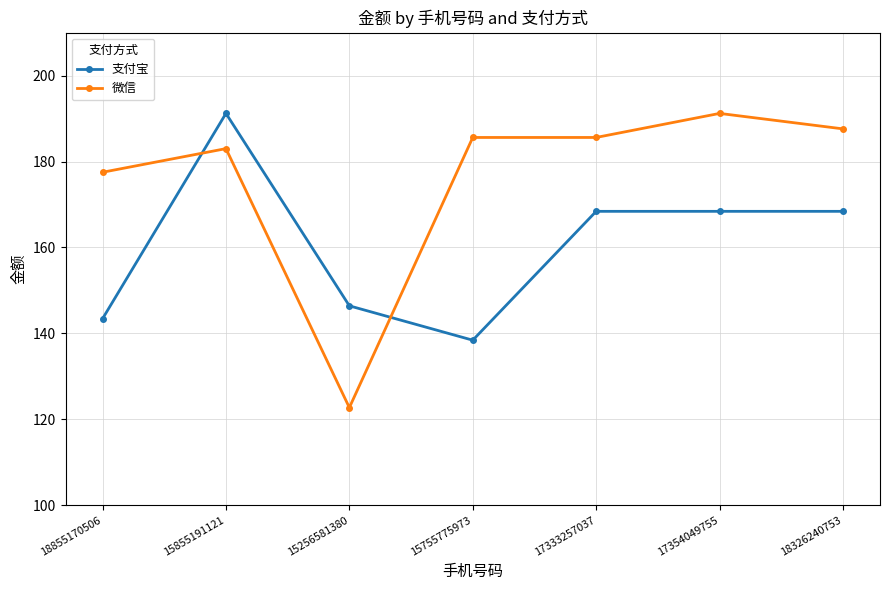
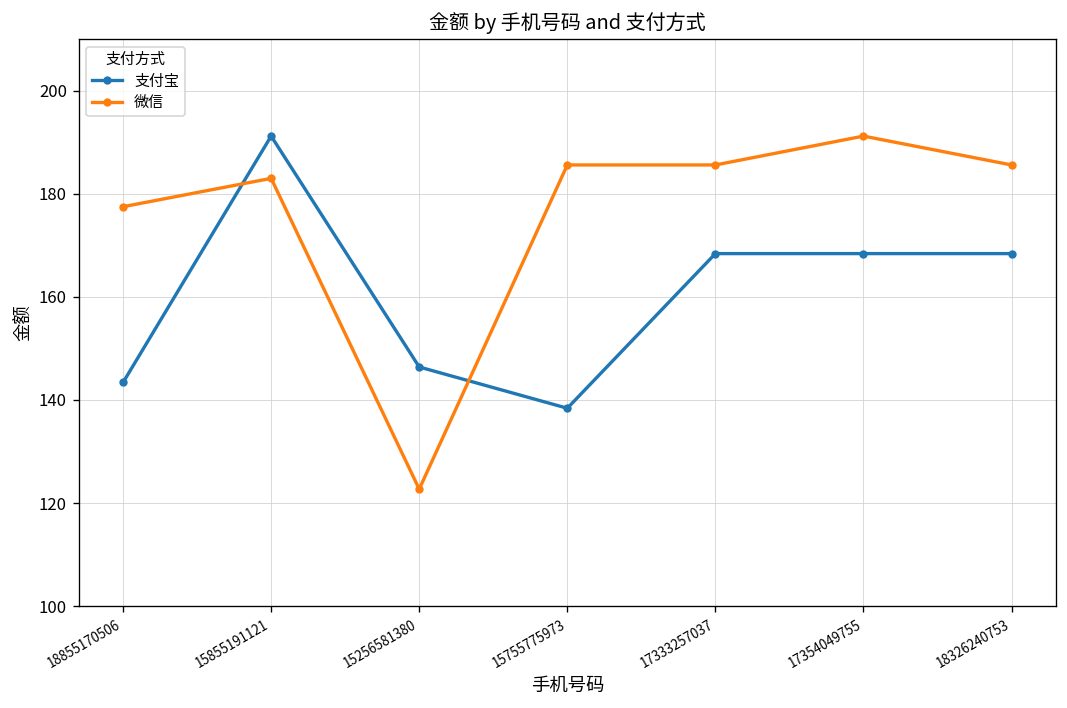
微信, 18326240753: 188 -> 186
